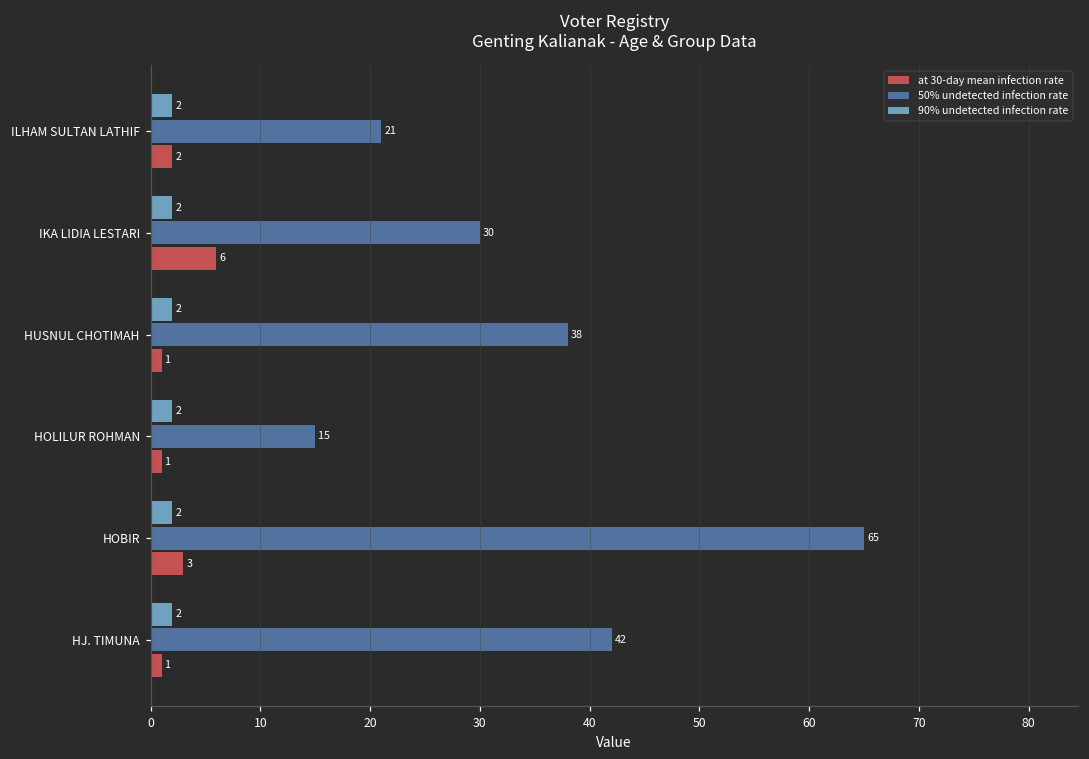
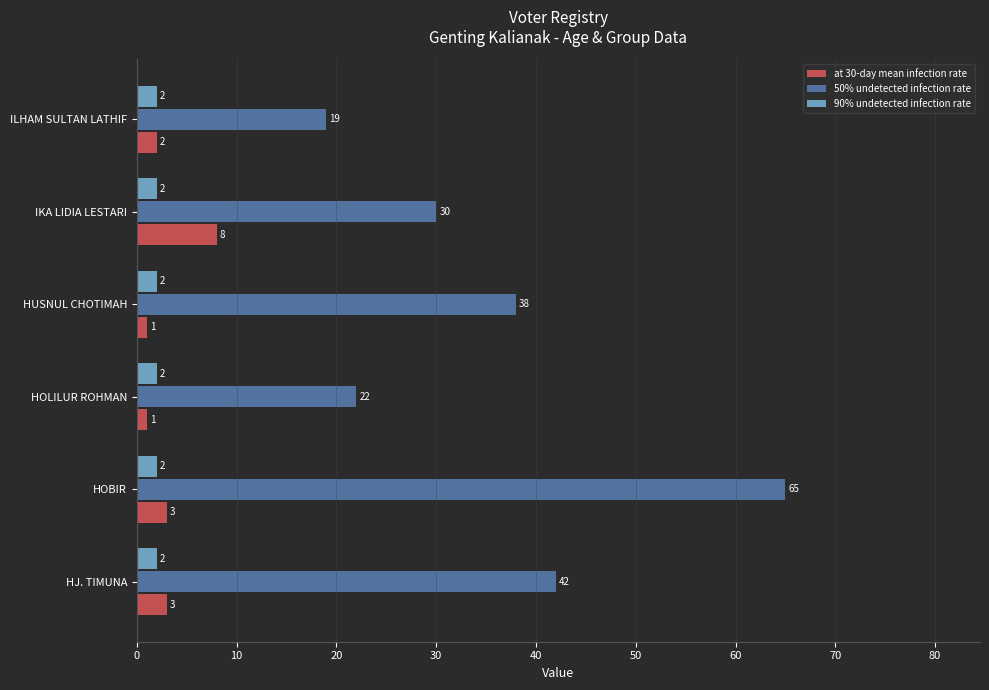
50% undetected infection rate, ILHAM SULTAN LATHIF: 21 -> 19
at 30-day mean infection rate, IKA LIDIA LESTARI: 6 -> 8
50% undetected infection rate, HOLILUR ROHMAN: 15 -> 22
at 30-day mean infection rate, HJ. TIMUNA: 1 -> 3
